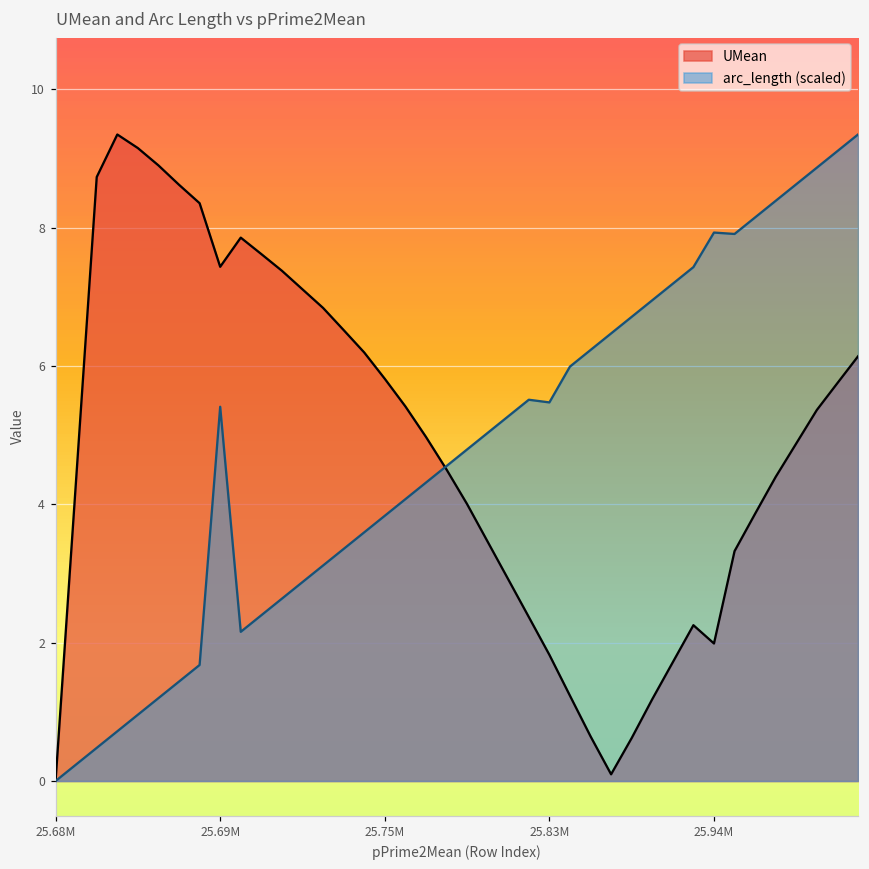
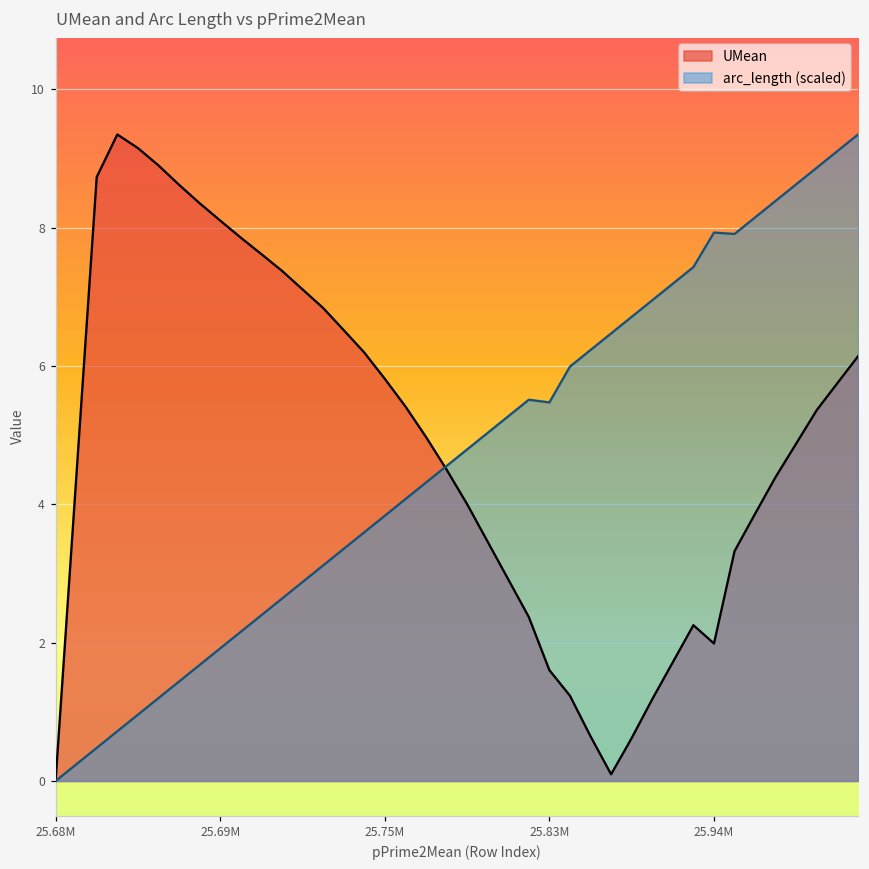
UMean, 25.69M: 7.4 -> 8.1
arc_length (scaled), 25.69M: 5.4 -> 1.9
UMean, 25.83M: 1.8 -> 1.6
